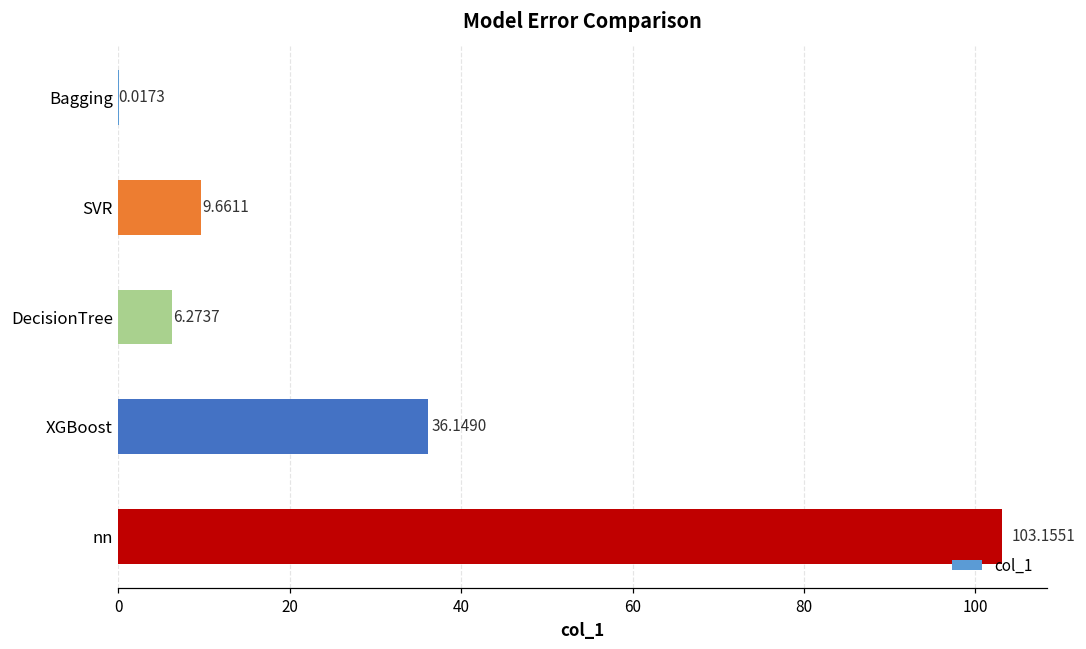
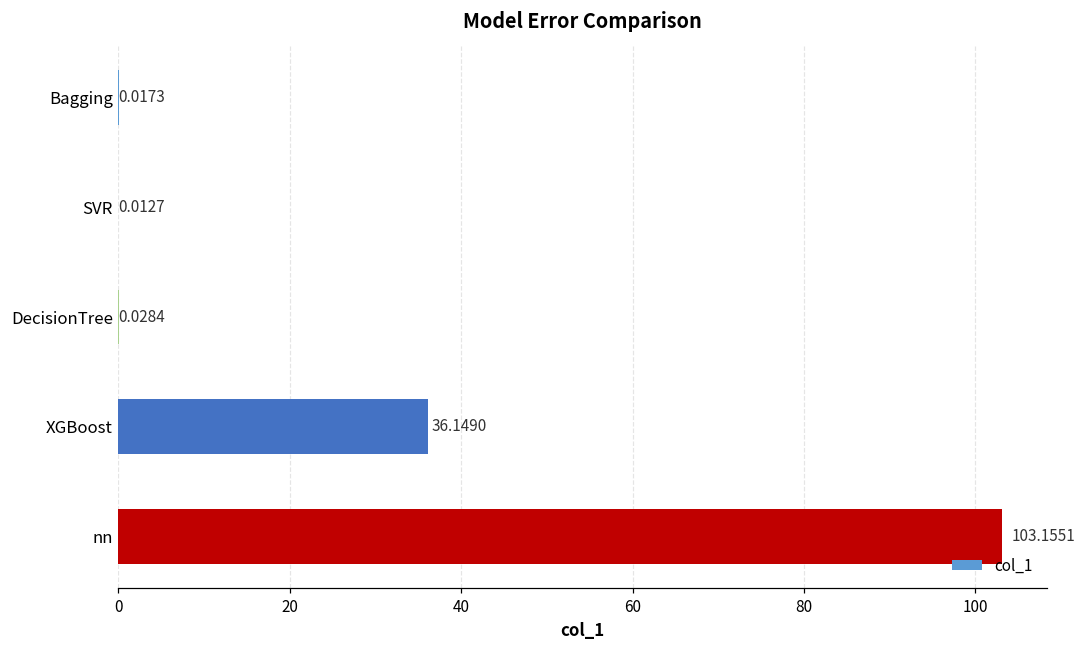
SVR: 9.6611 -> 0.0127
DecisionTree: 6.2737 -> 0.0284
